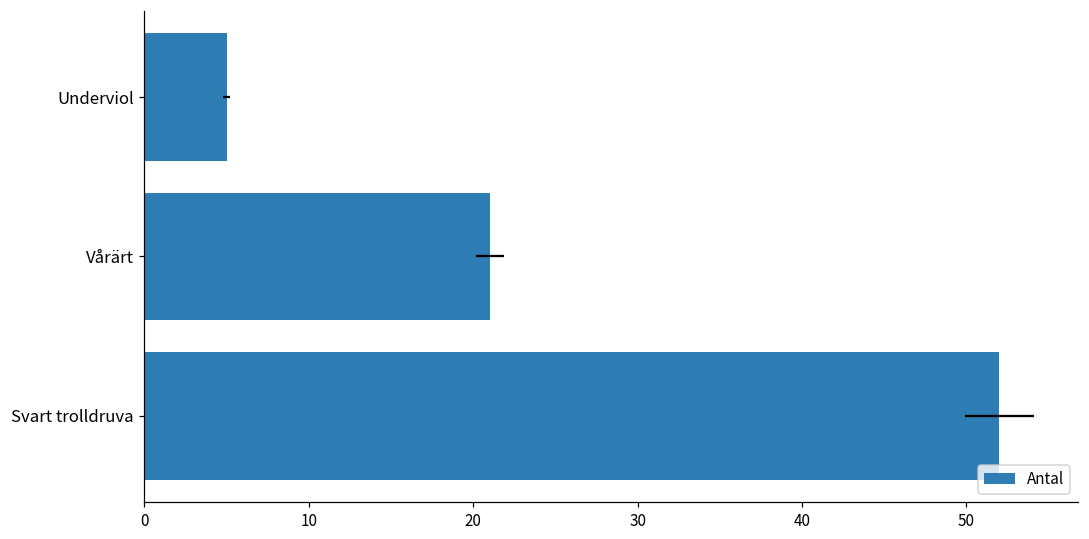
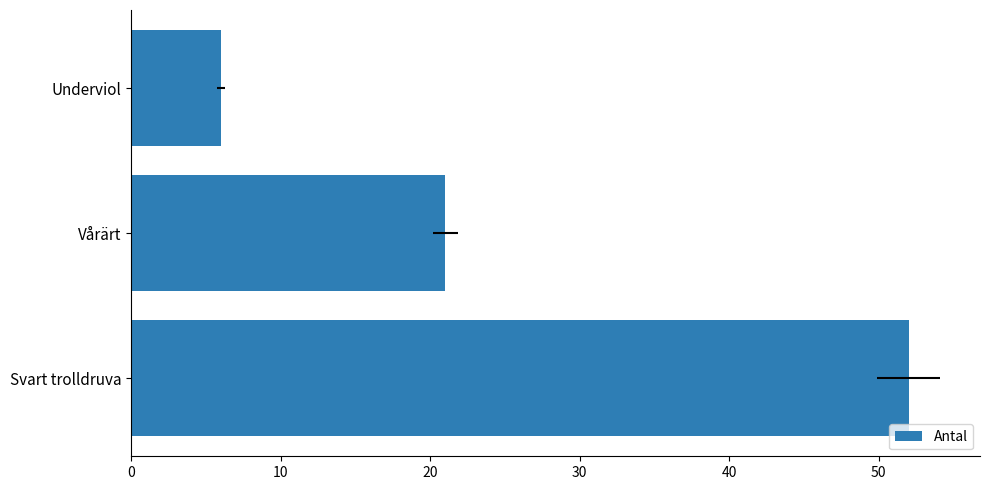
Underviol: 5 -> 6
